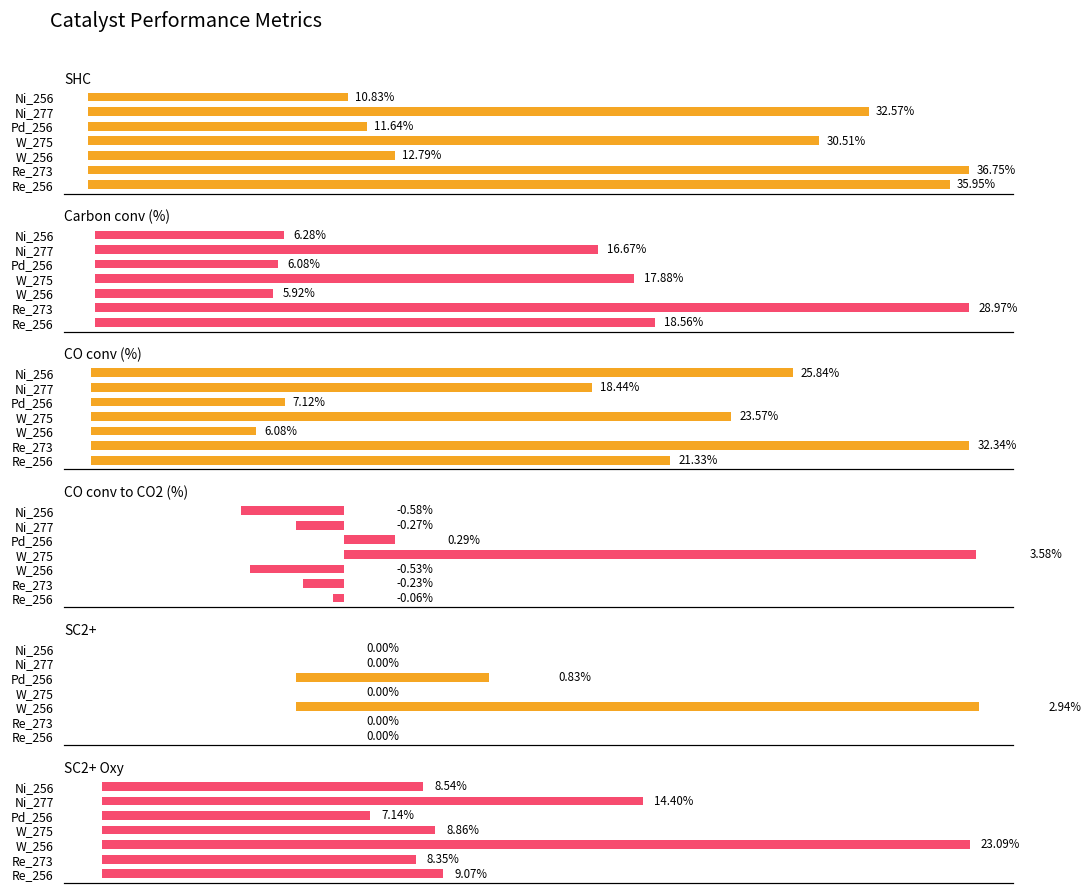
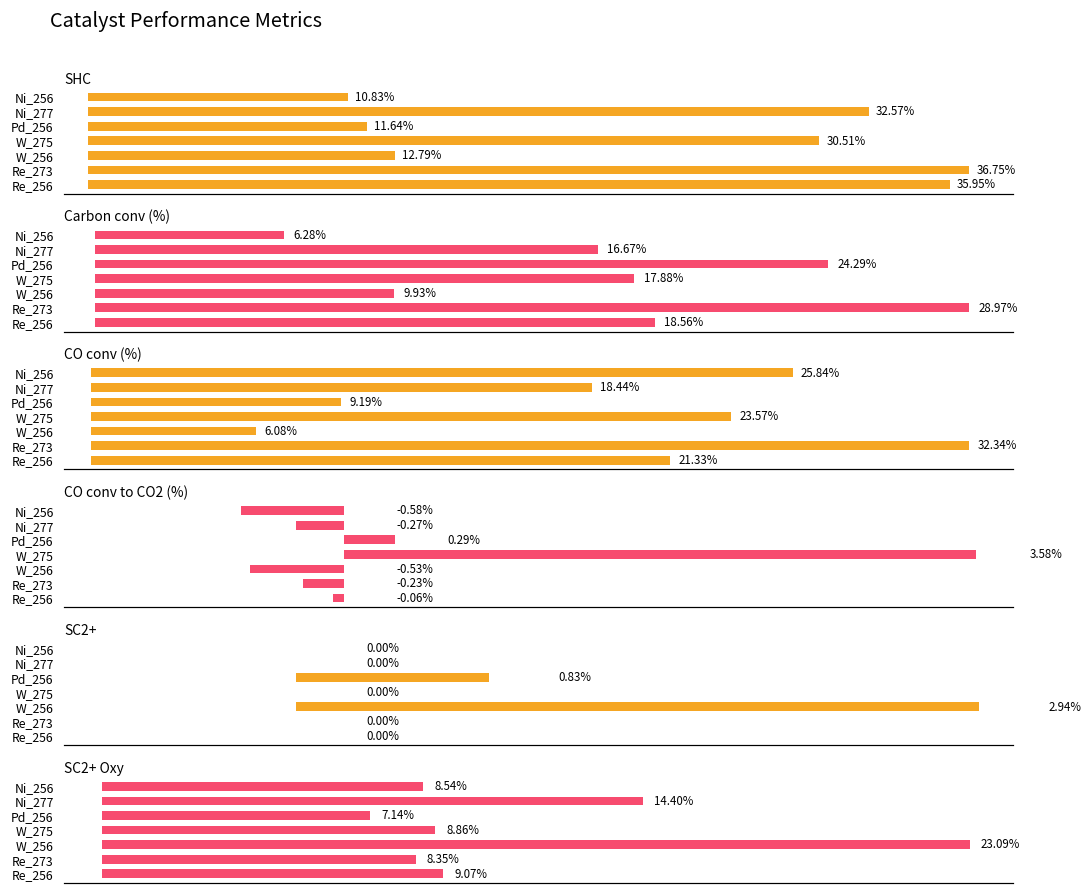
Carbon conv (%), Pd_256: 6.08% -> 24.29%
Carbon conv (%), W_256: 5.92% -> 9.93%
CO conv (%), Pd_256: 7.12% -> 9.19%
